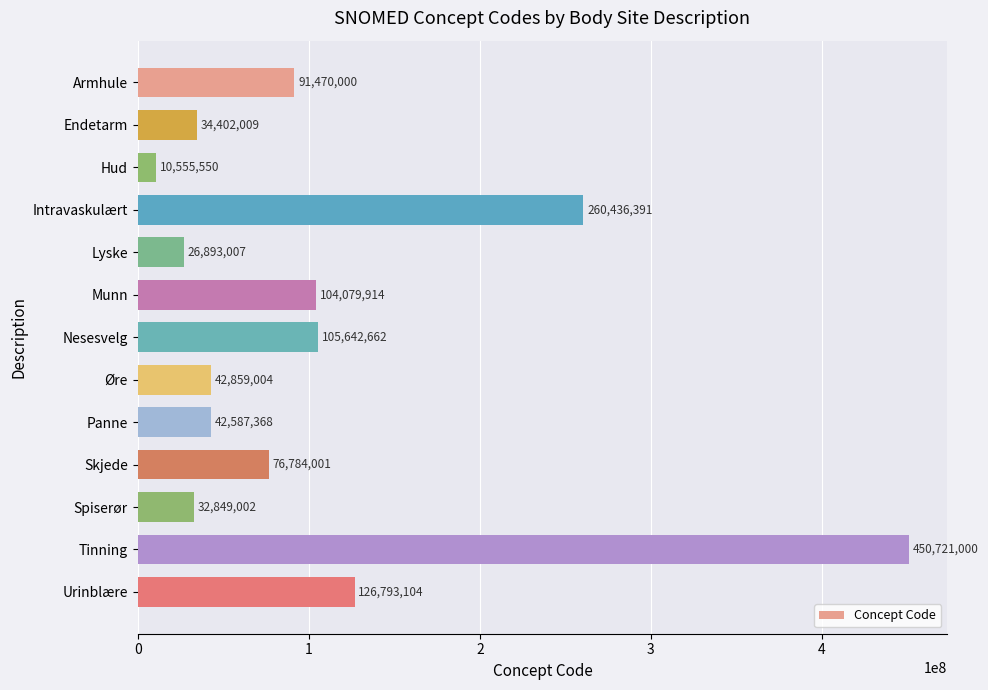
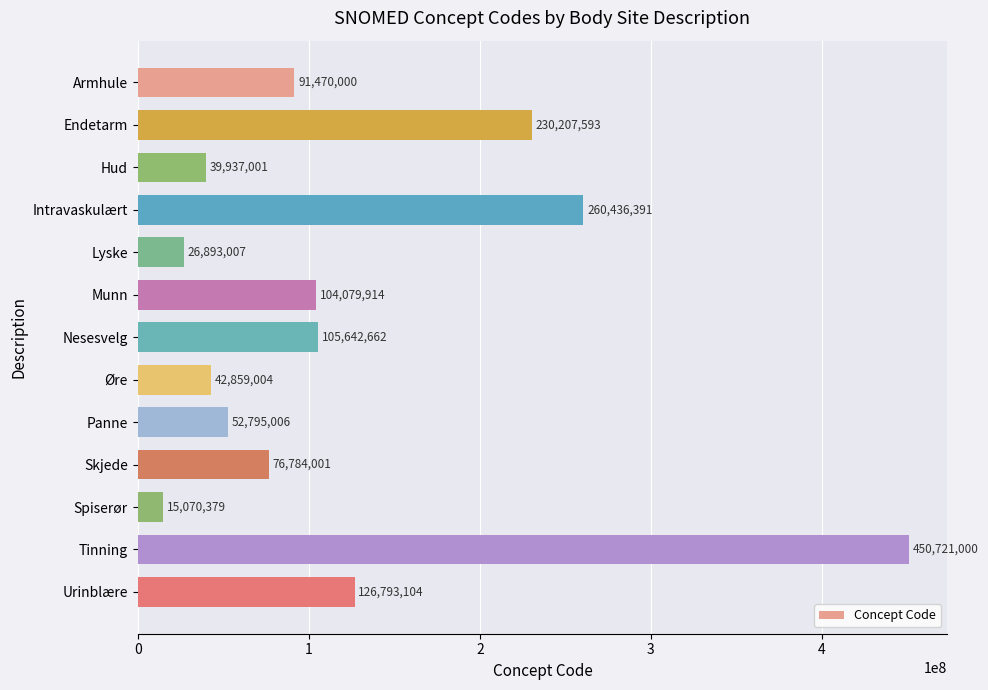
Endetarm: 34,402,009 -> 230,207,593
Hud: 10,555,550 -> 39,937,001
Panne: 42,587,368 -> 52,795,006
Spiserør: 32,849,002 -> 15,070,379
